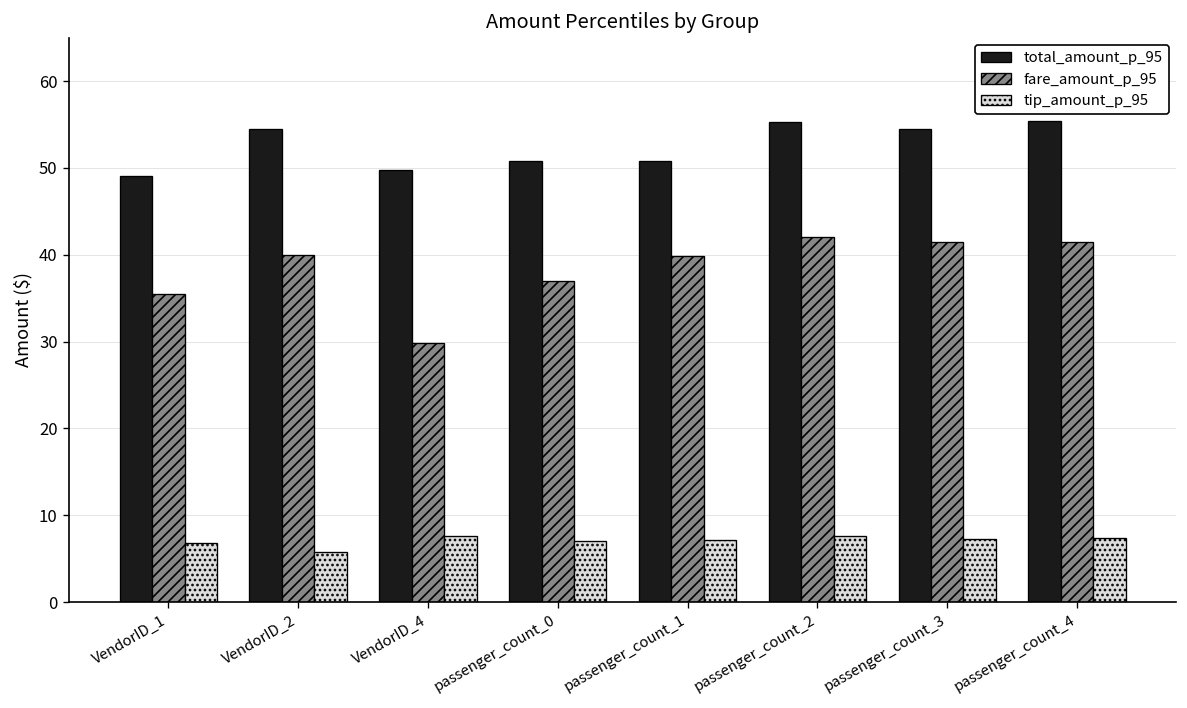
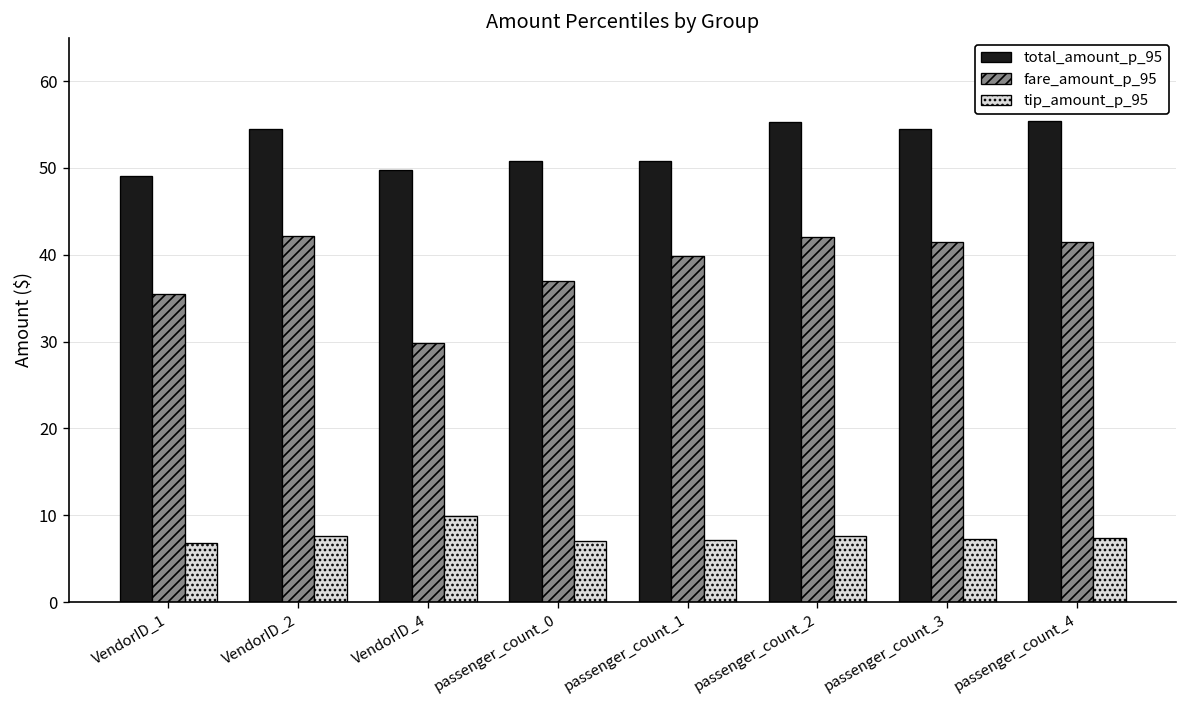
fare_amount_p_95, VendorID_2: 40 -> 42
tip_amount_p_95, VendorID_2: 6 -> 8
tip_amount_p_95, VendorID_4: 8 -> 10
